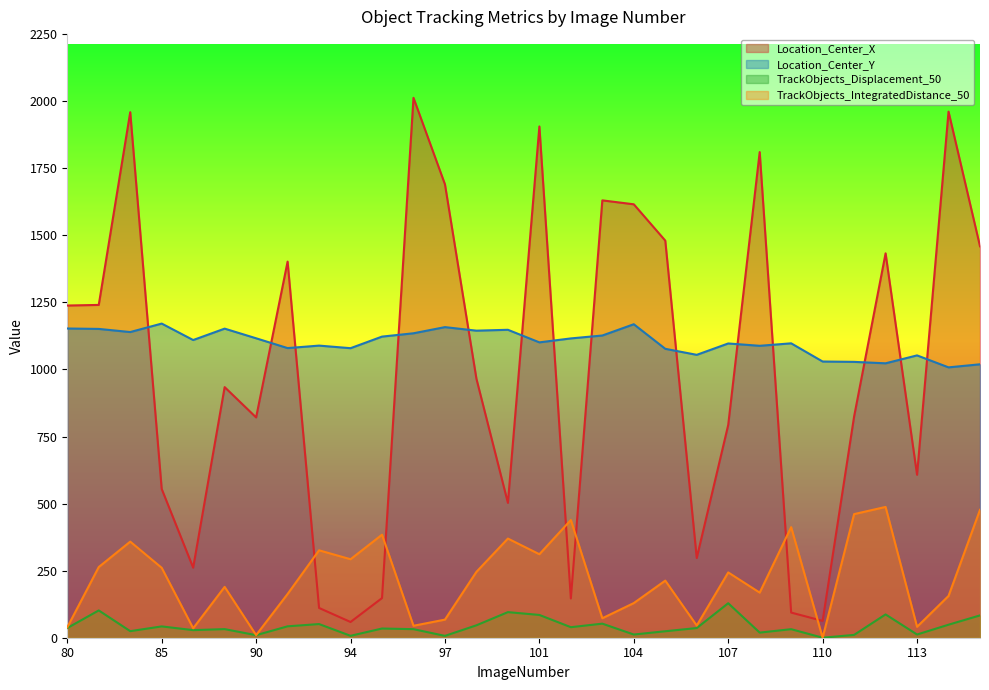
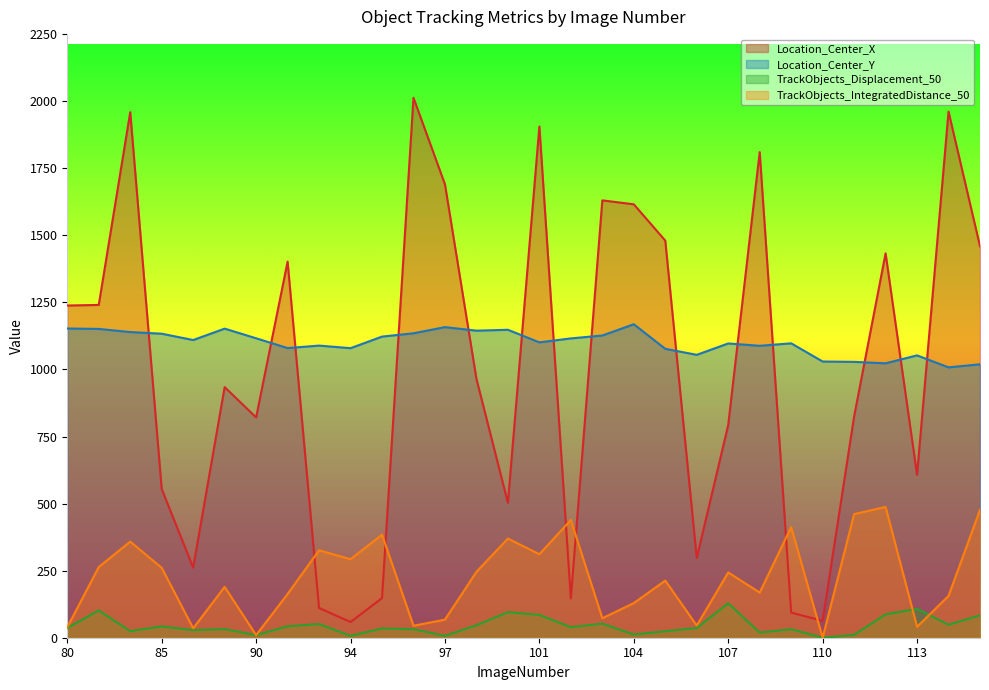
Location_Center_Y, 85: 1170 -> 1130
TrackObjects_Displacement_50, 113: 10 -> 110
